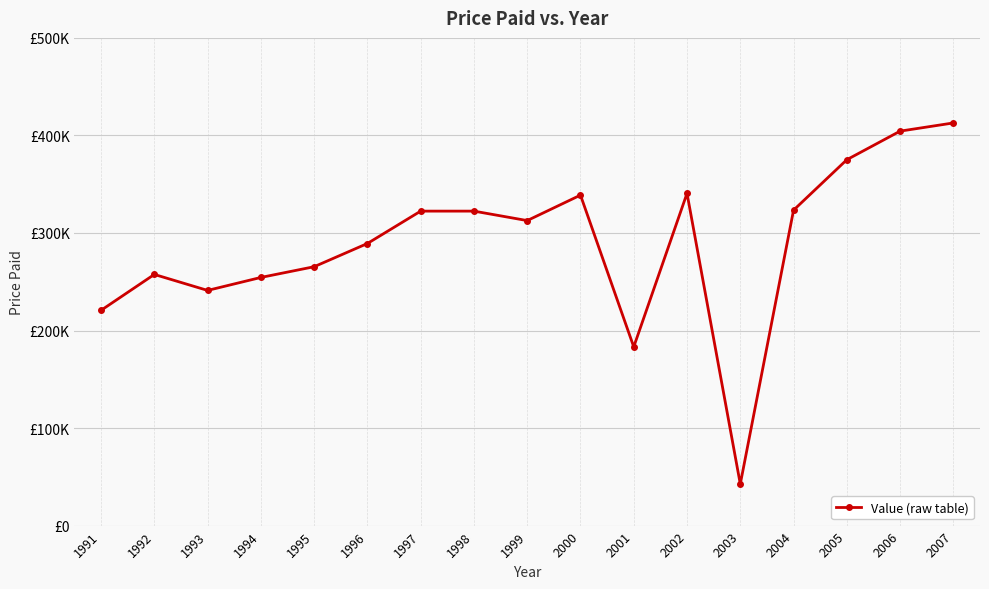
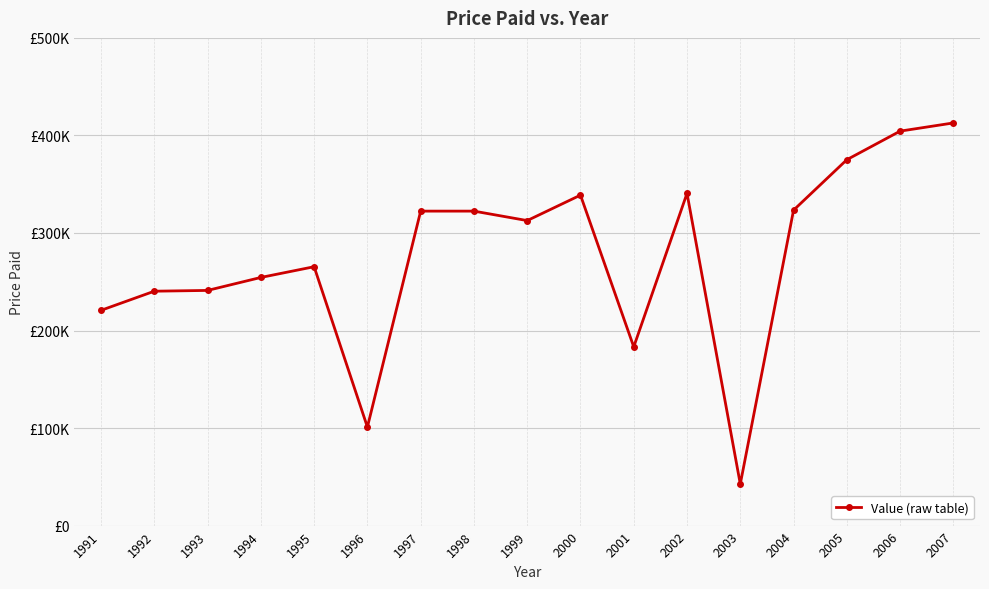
1992: £260000 -> £240000
1996: £290000 -> £100000
